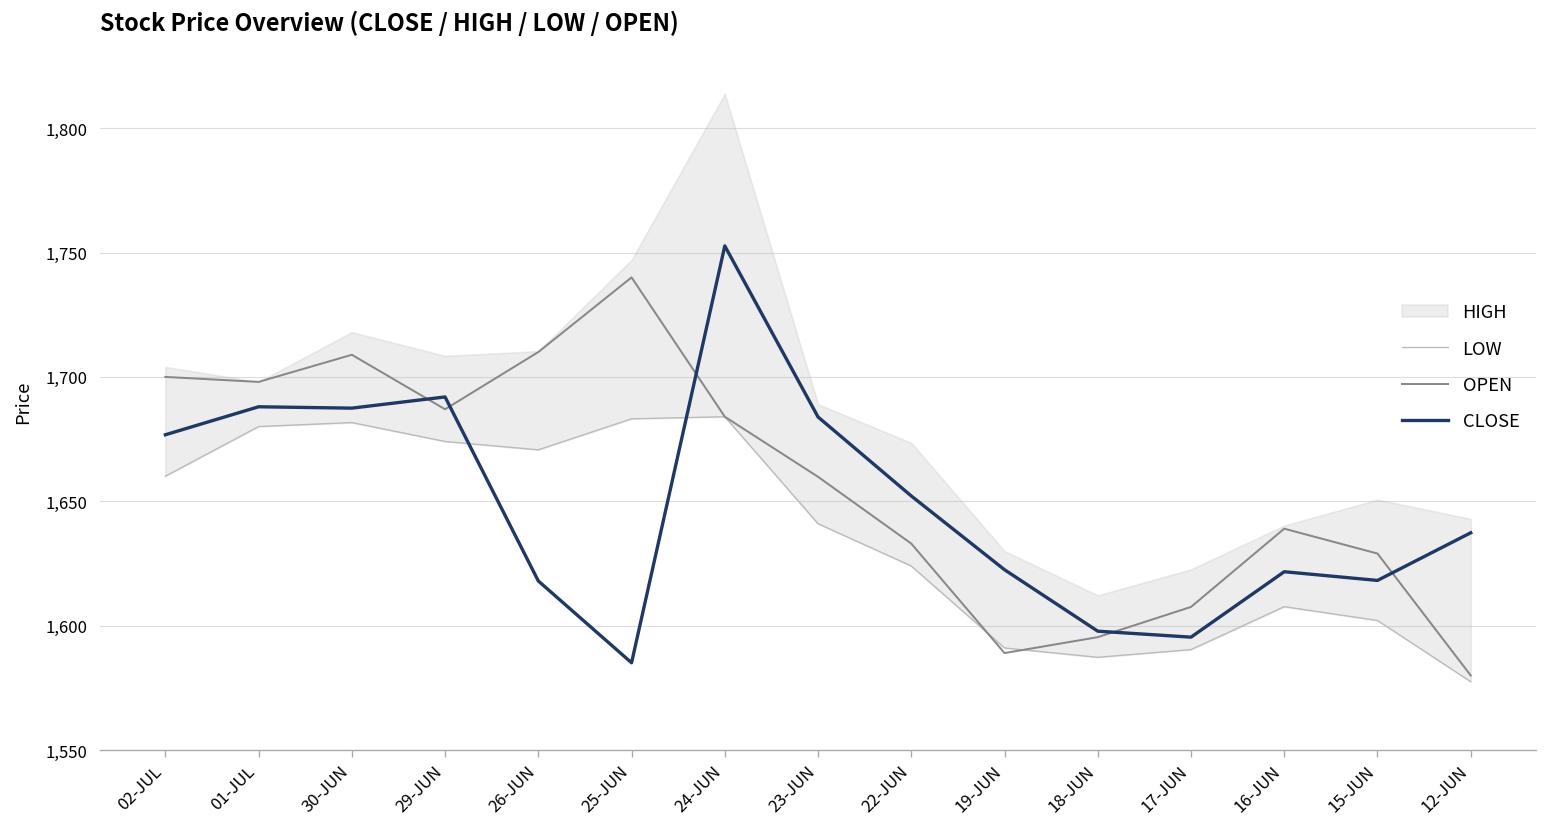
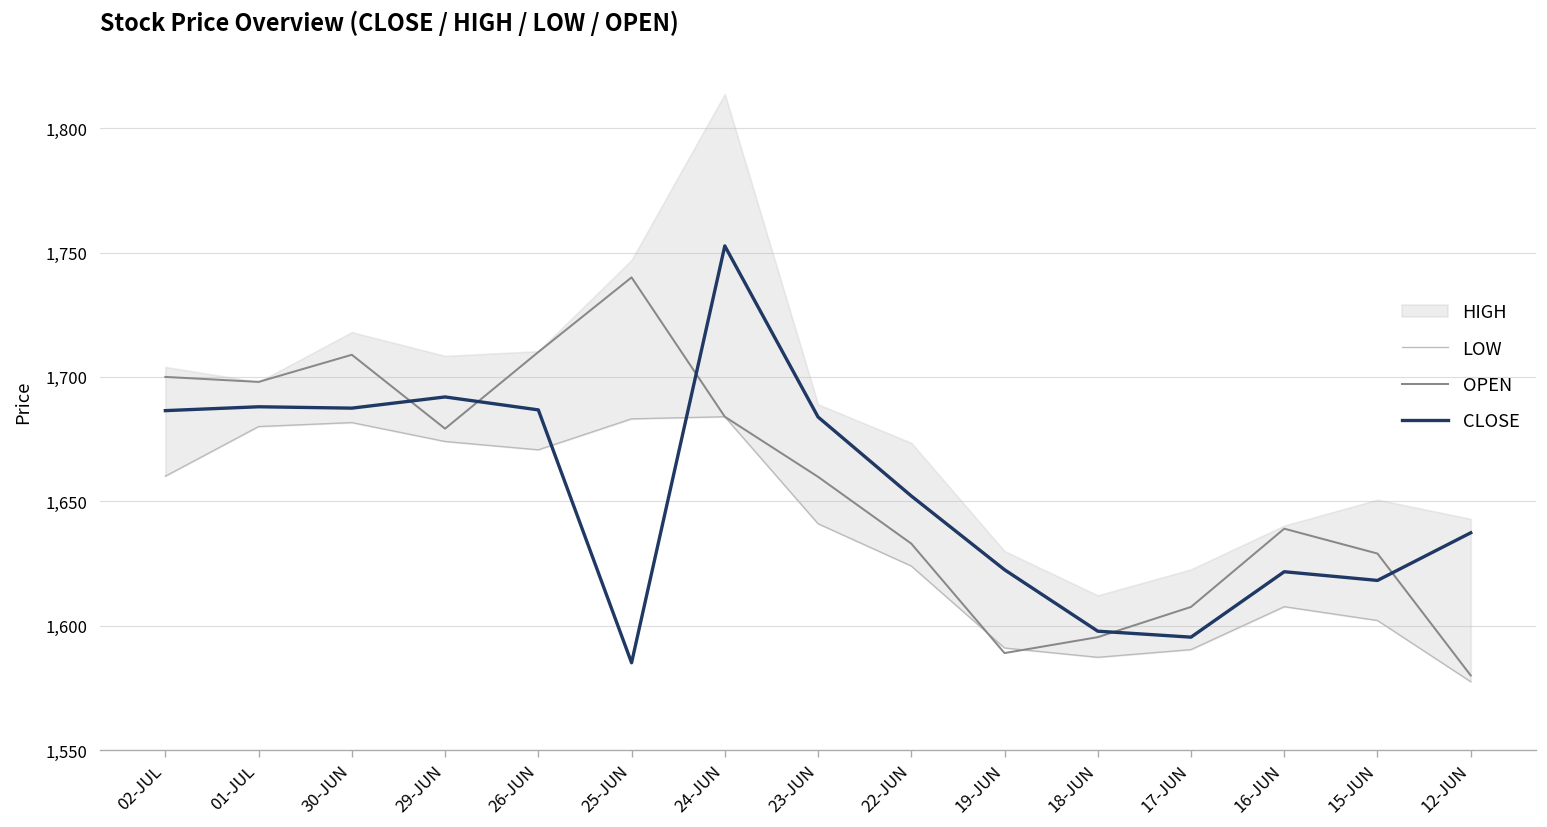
CLOSE, 02-JUL: 1,677 -> 1,686
OPEN, 29-JUN: 1,687 -> 1,679
CLOSE, 26-JUN: 1,618 -> 1,687
